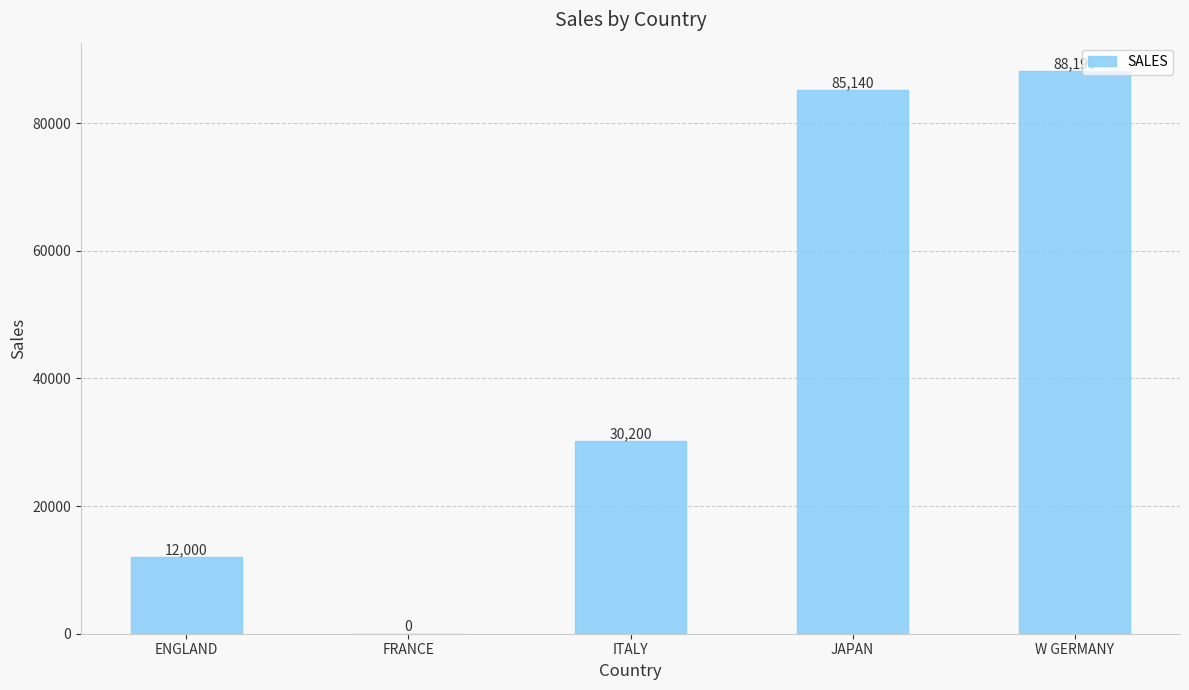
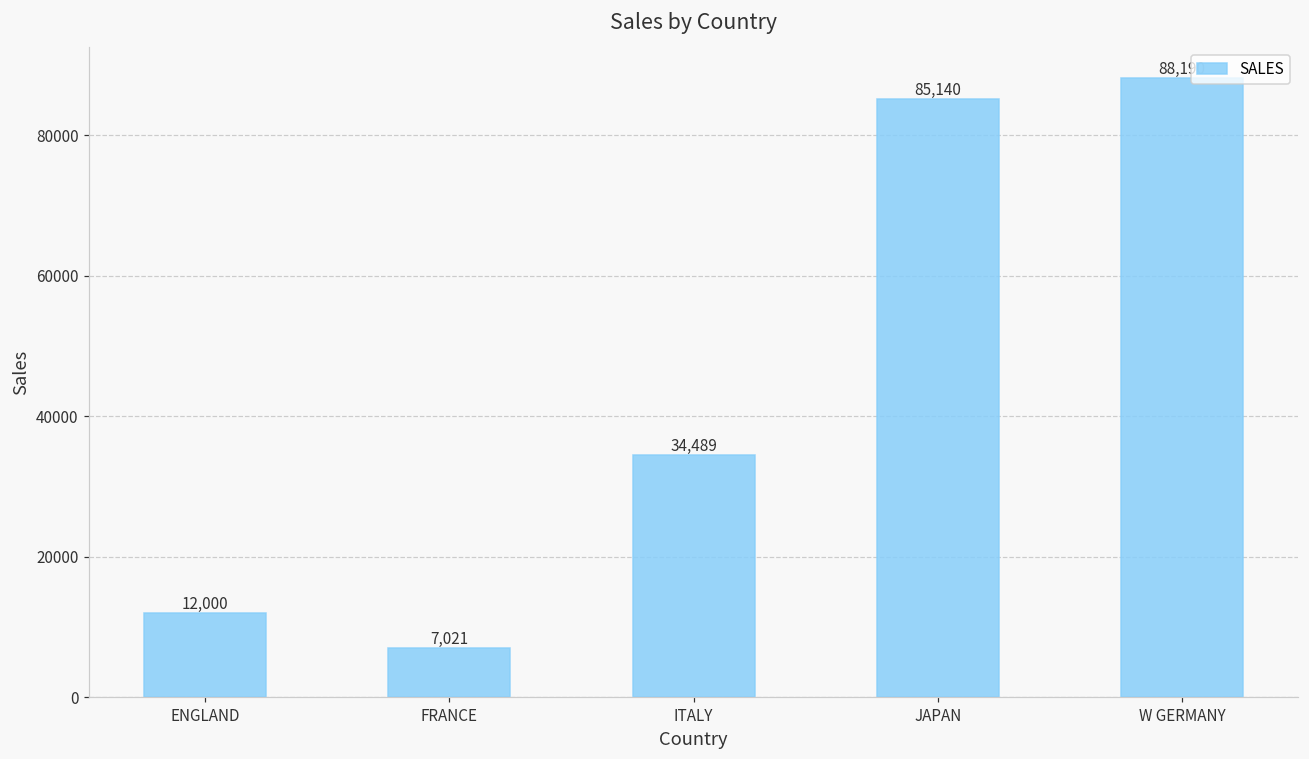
FRANCE: 0 -> 7,021
ITALY: 30,200 -> 34,489
